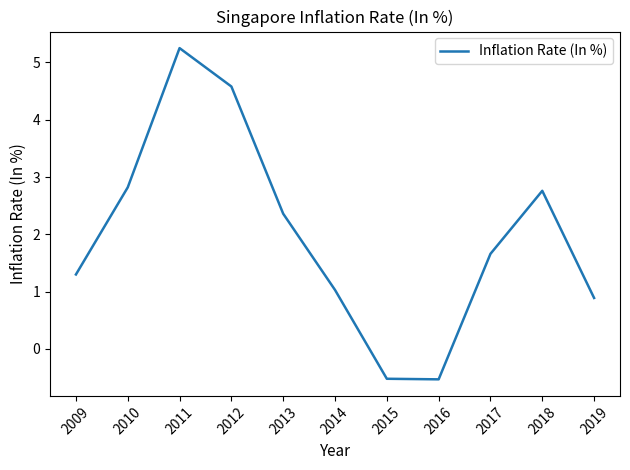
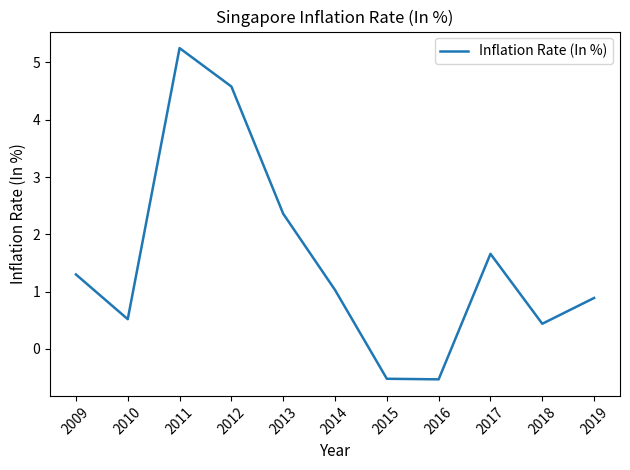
2010: 2.8 -> 0.5
2018: 2.8 -> 0.4
